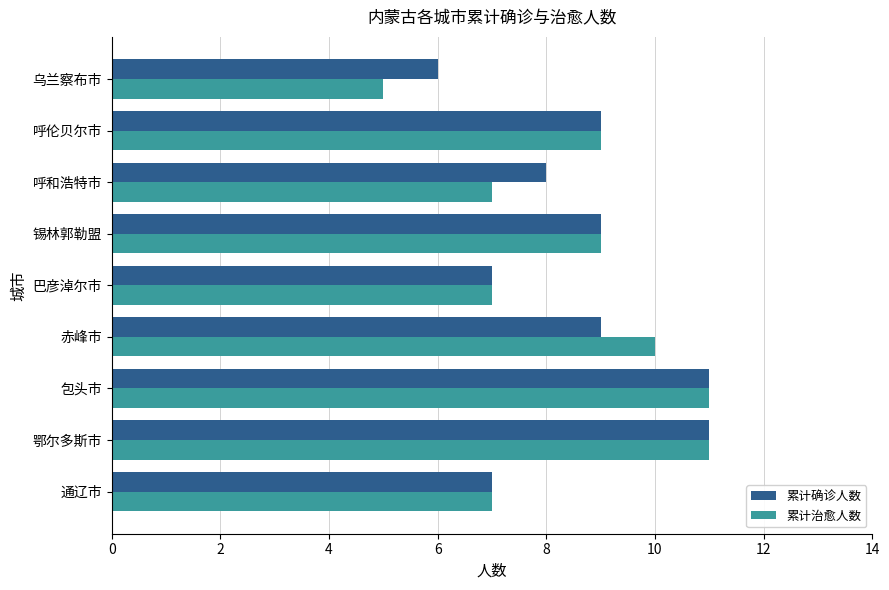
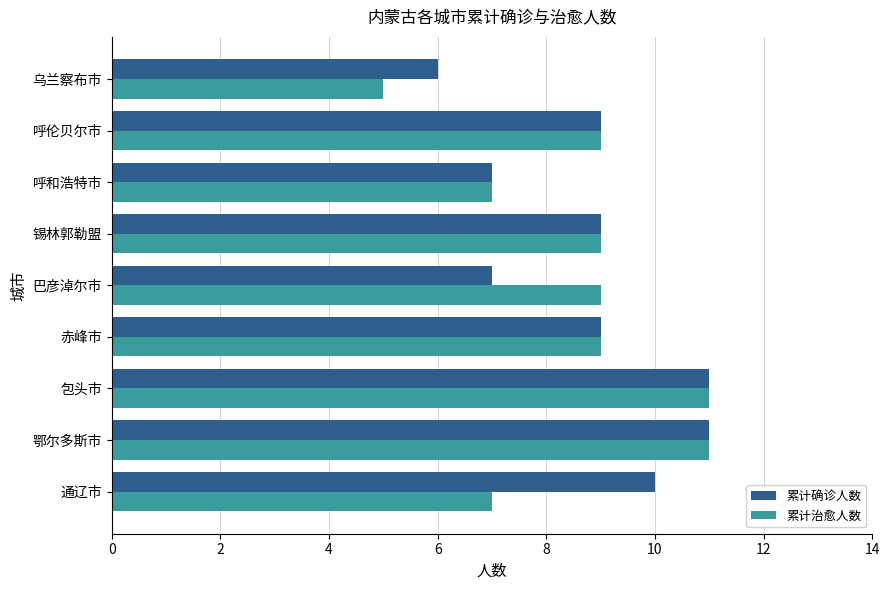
累计确诊人数, 呼和浩特市: 8 -> 7
累计治愈人数, 巴彦淖尔市: 7 -> 9
累计治愈人数, 赤峰市: 10 -> 9
累计确诊人数, 通辽市: 7 -> 10
